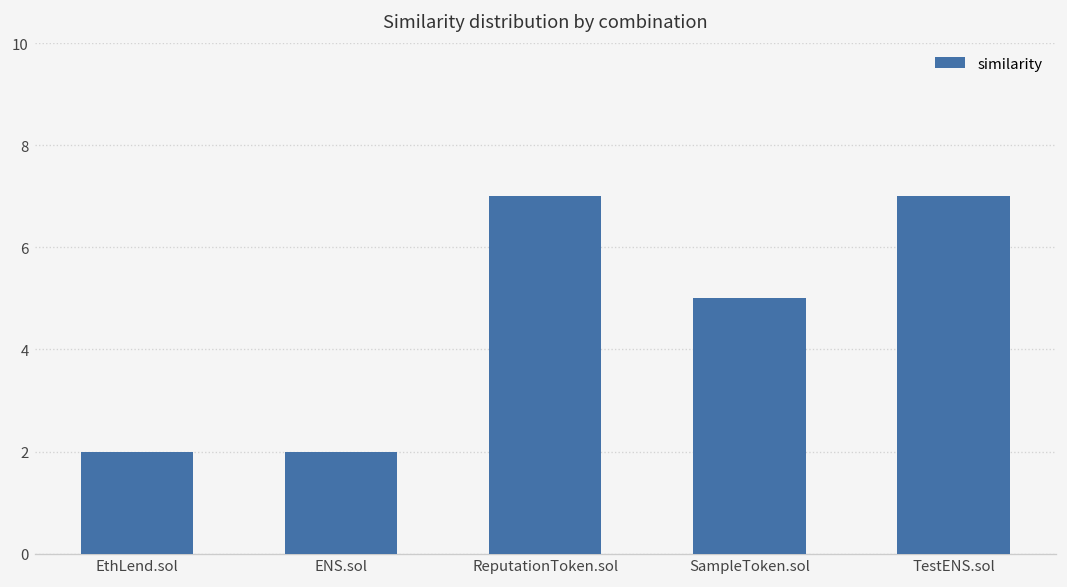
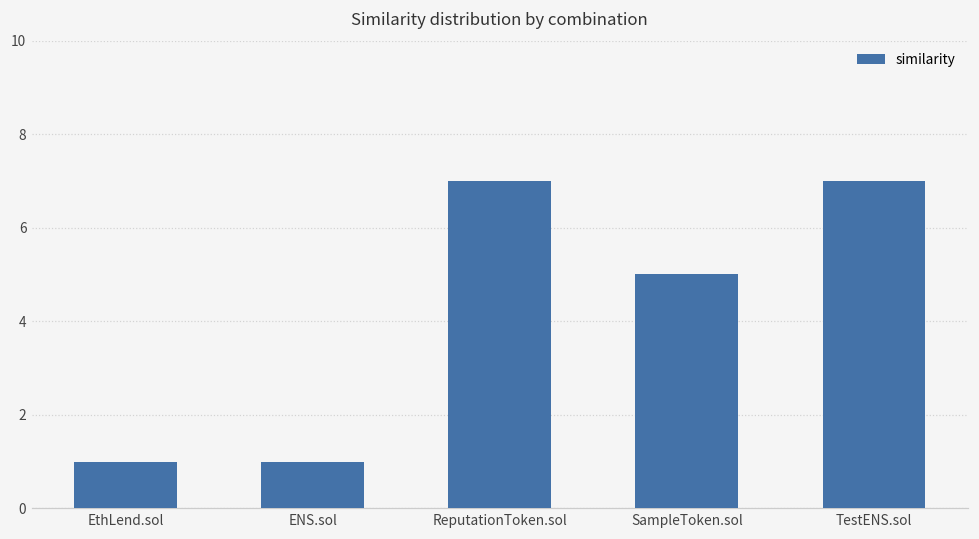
EthLend.sol: 2 -> 1
ENS.sol: 2 -> 1
